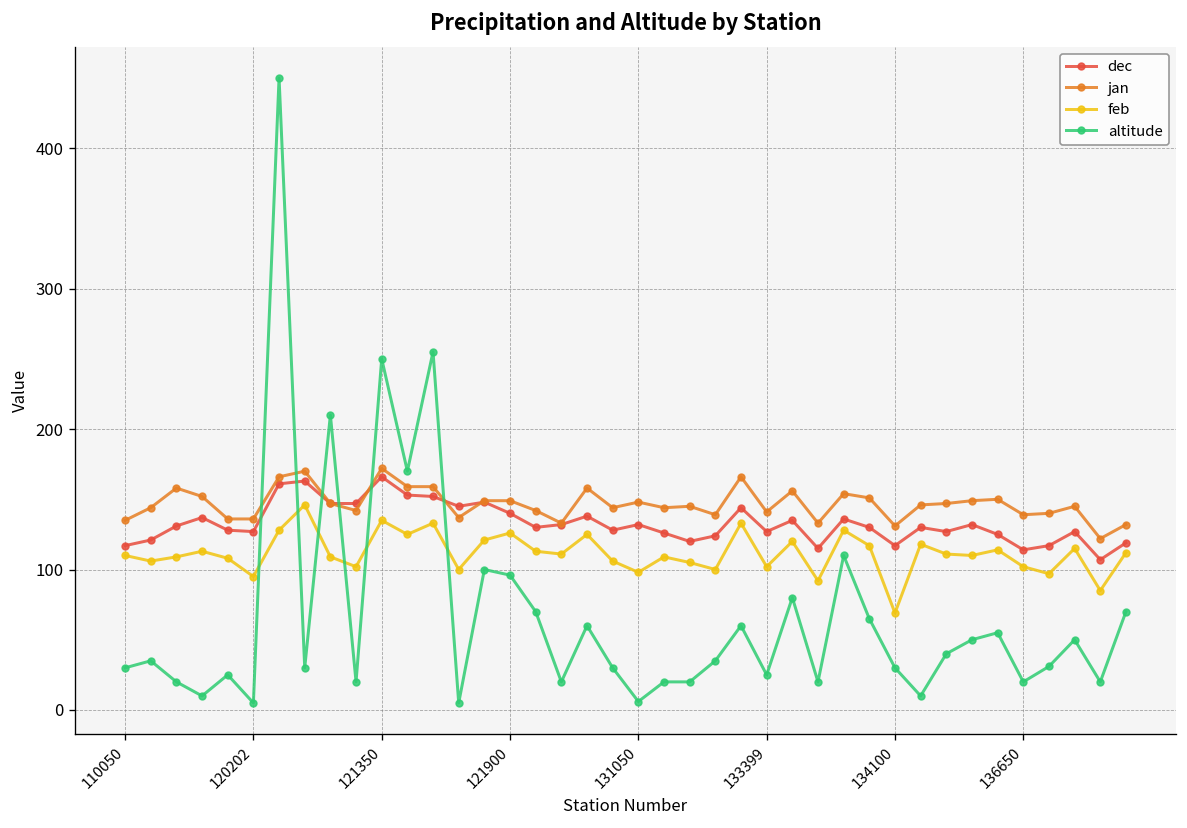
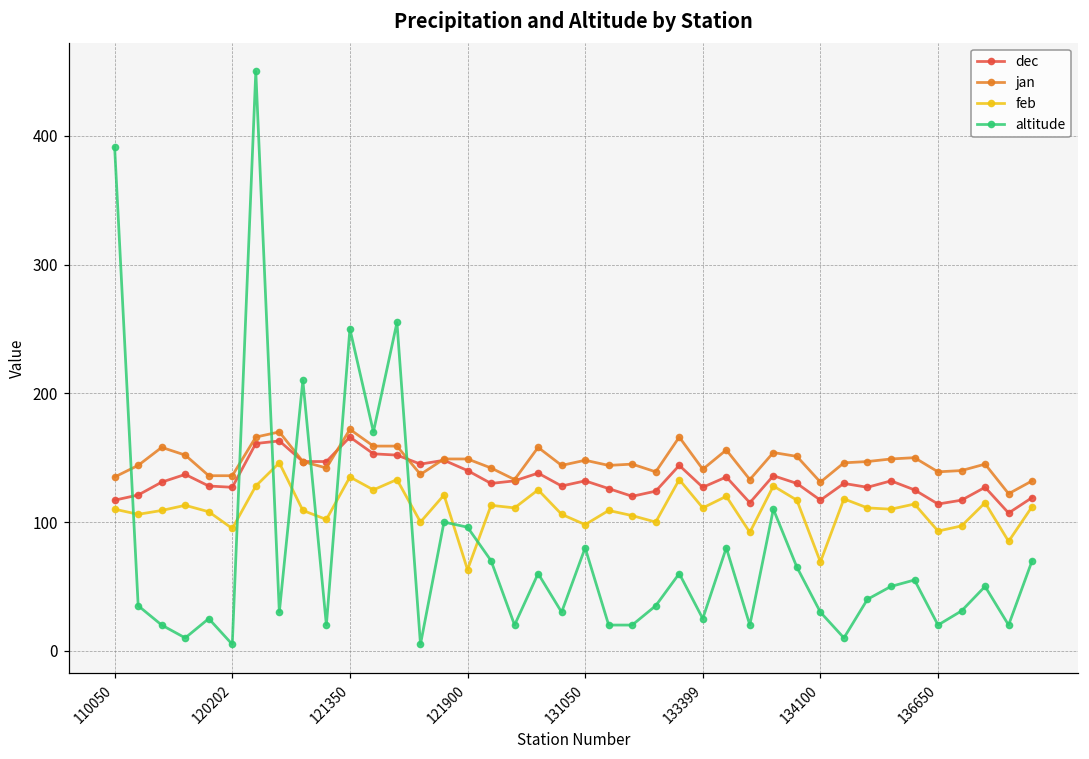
altitude, 110050: 30 -> 391
feb, 121900: 126 -> 63
altitude, 131050: 6 -> 80
feb, 133399: 102 -> 111
feb, 136650: 102 -> 93
